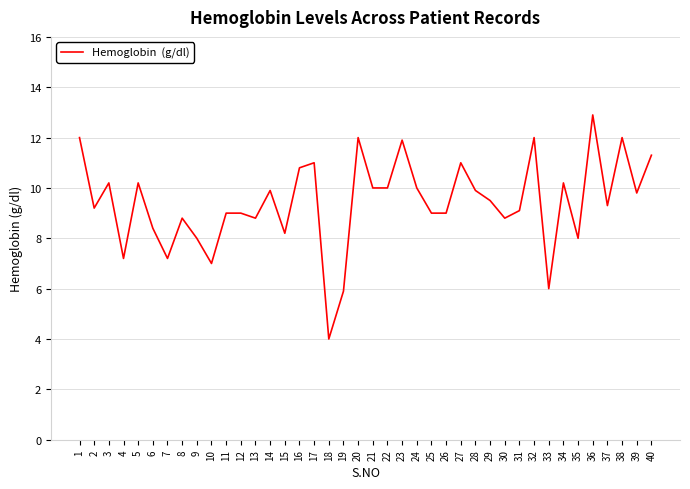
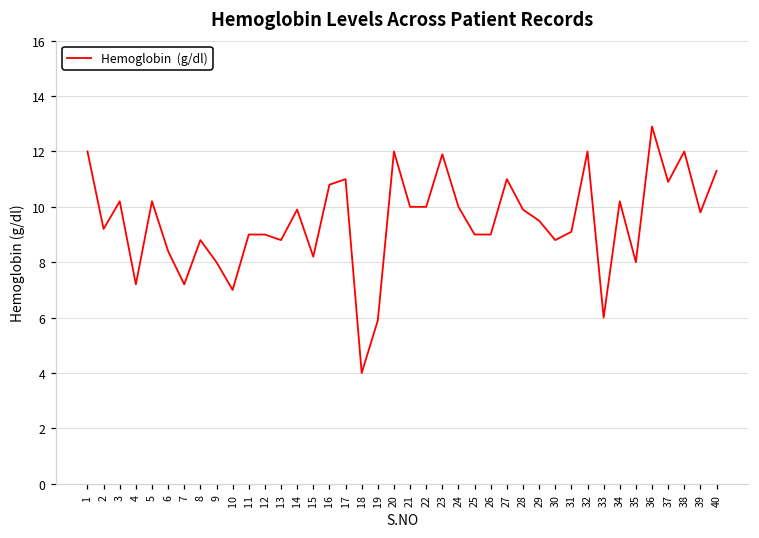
37: 9.3 -> 10.9
